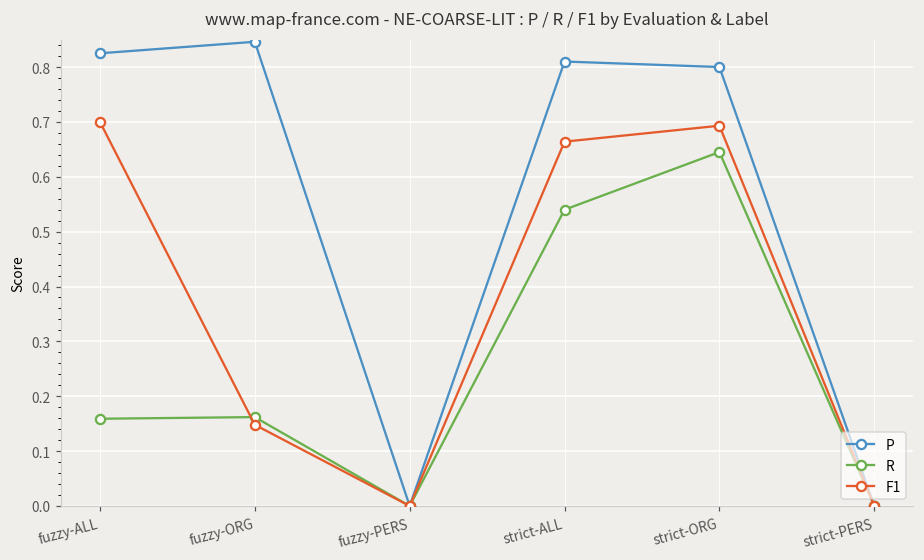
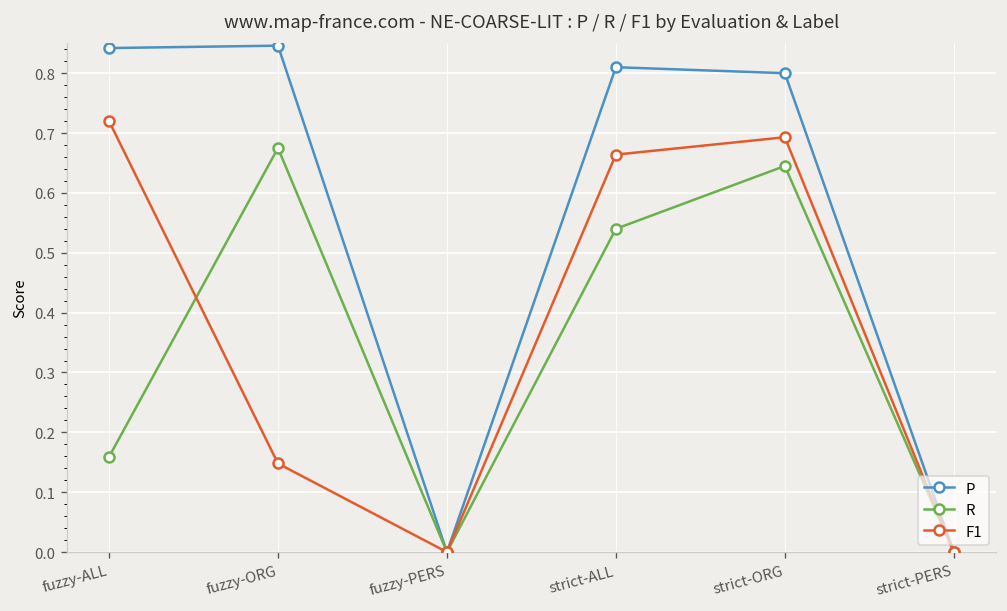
P, fuzzy-ALL: 0.83 -> 0.84
F1, fuzzy-ALL: 0.70 -> 0.72
R, fuzzy-ORG: 0.16 -> 0.68
